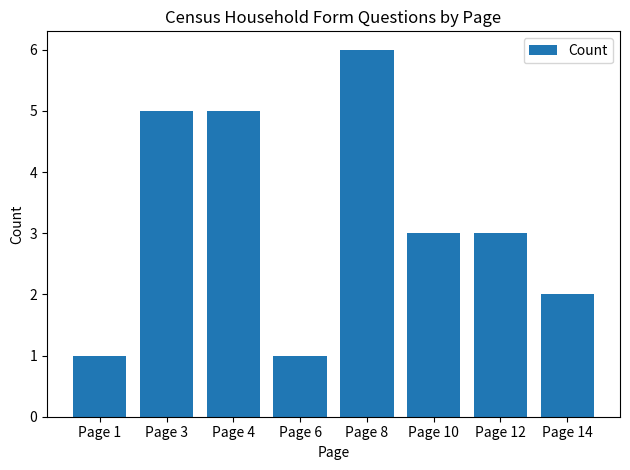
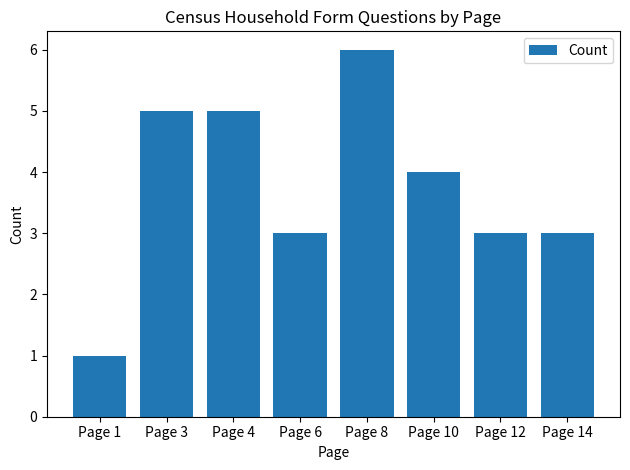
Page 6: 1 -> 3
Page 10: 3 -> 4
Page 14: 2 -> 3
